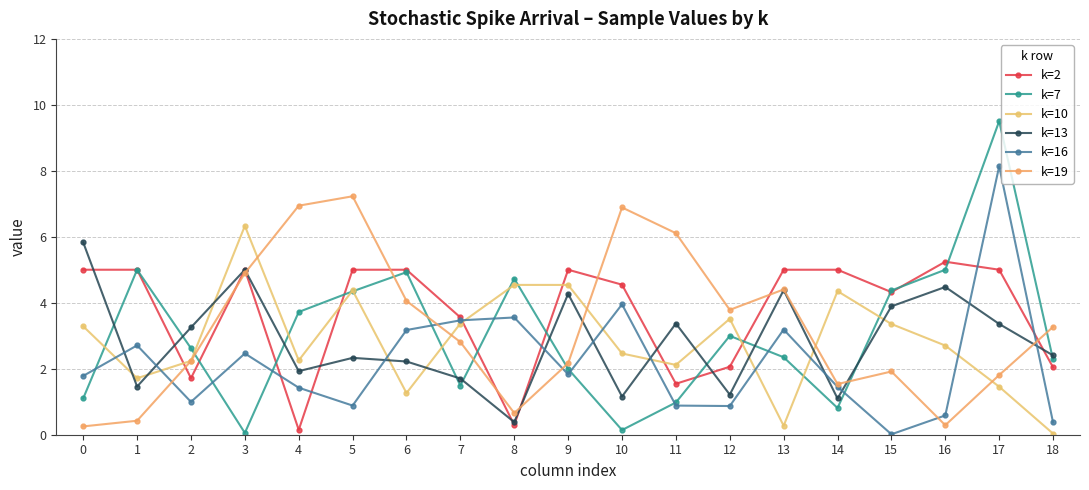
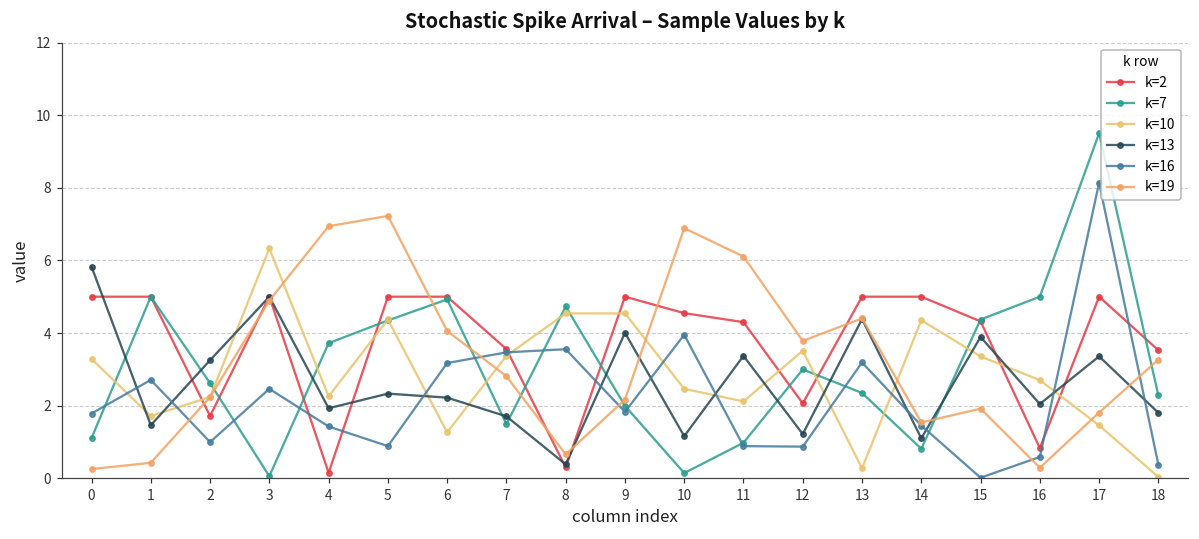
k=13, 9: 4.3 -> 4.0
k=2, 11: 1.5 -> 4.3
k=2, 16: 5.2 -> 0.8
k=13, 16: 4.5 -> 2.0
k=2, 18: 2.0 -> 3.5
k=13, 18: 2.4 -> 1.8
